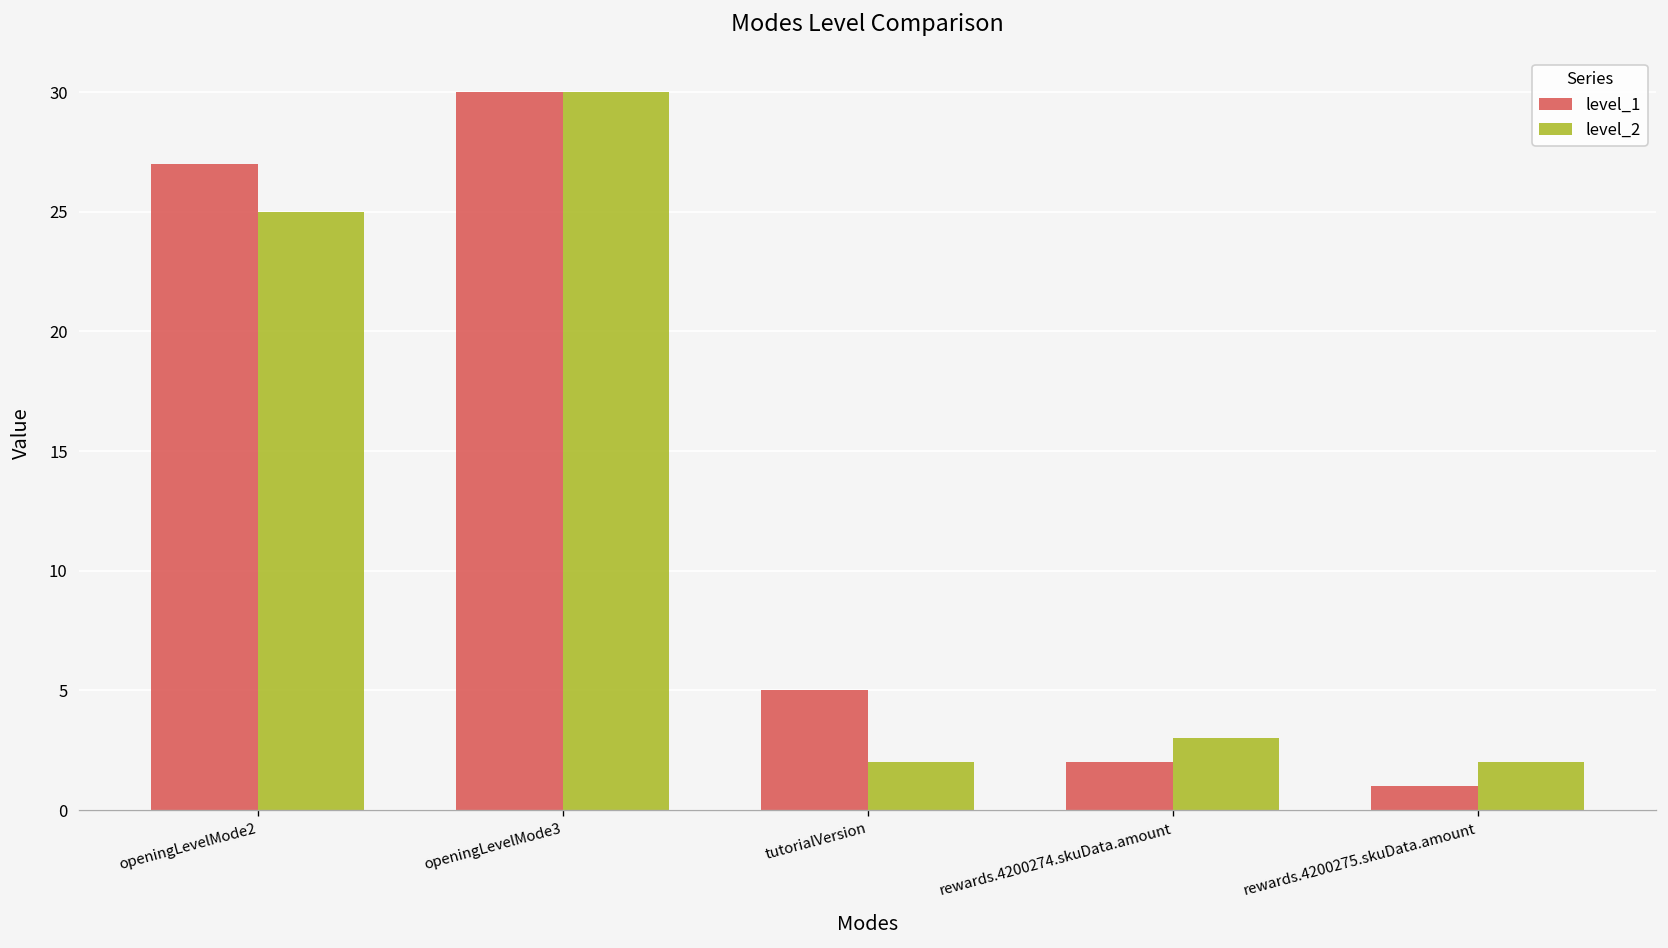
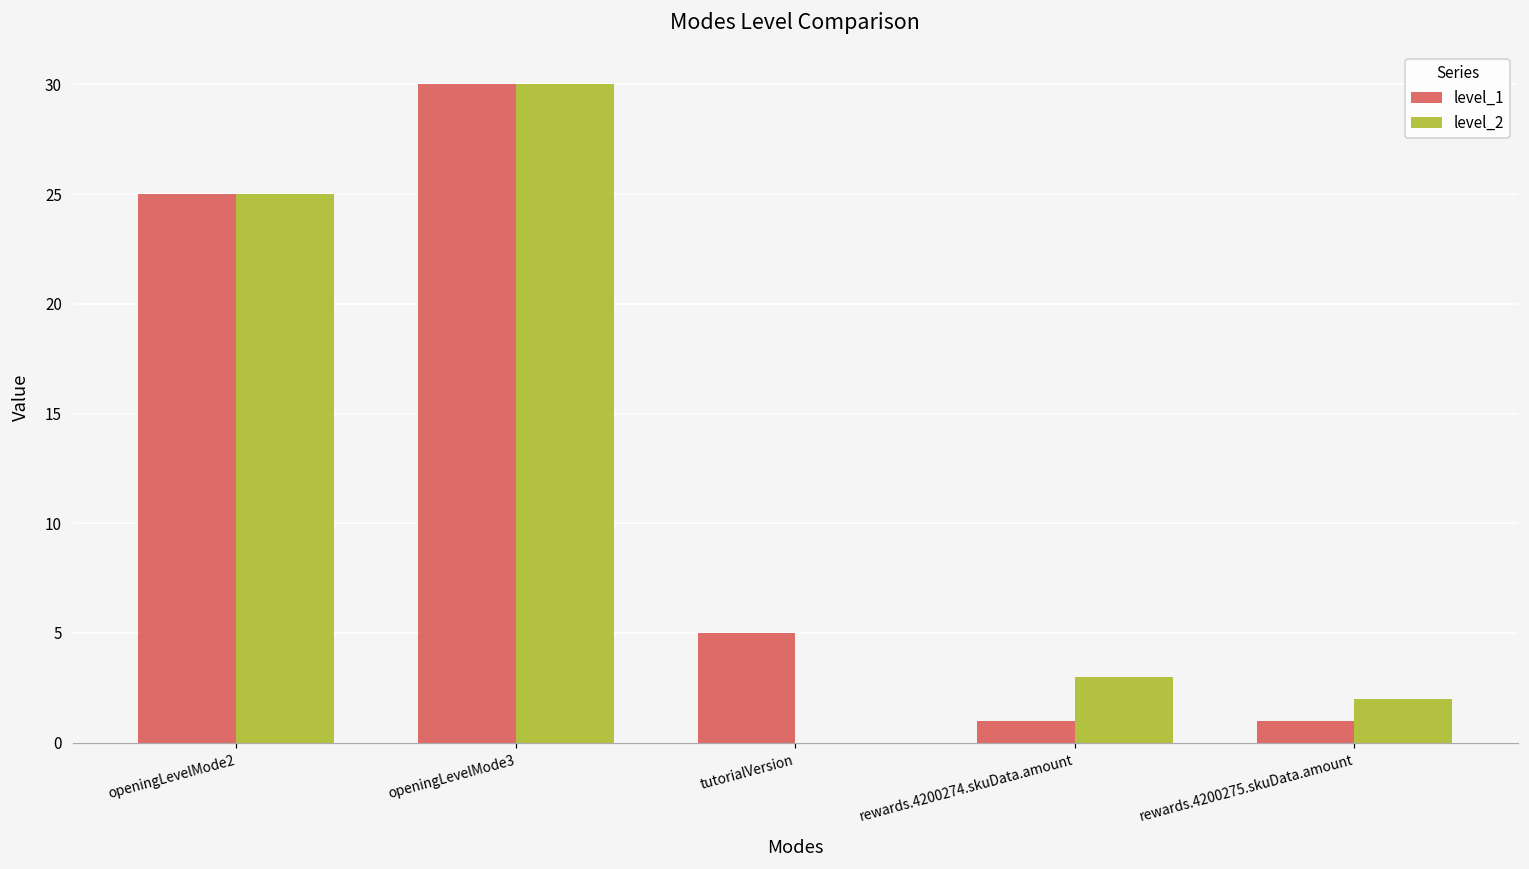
level_1, openingLevelMode2: 27 -> 25
level_2, tutorialVersion: 2 -> 0
level_1, rewards.4200274.skuData.amount: 2 -> 1
